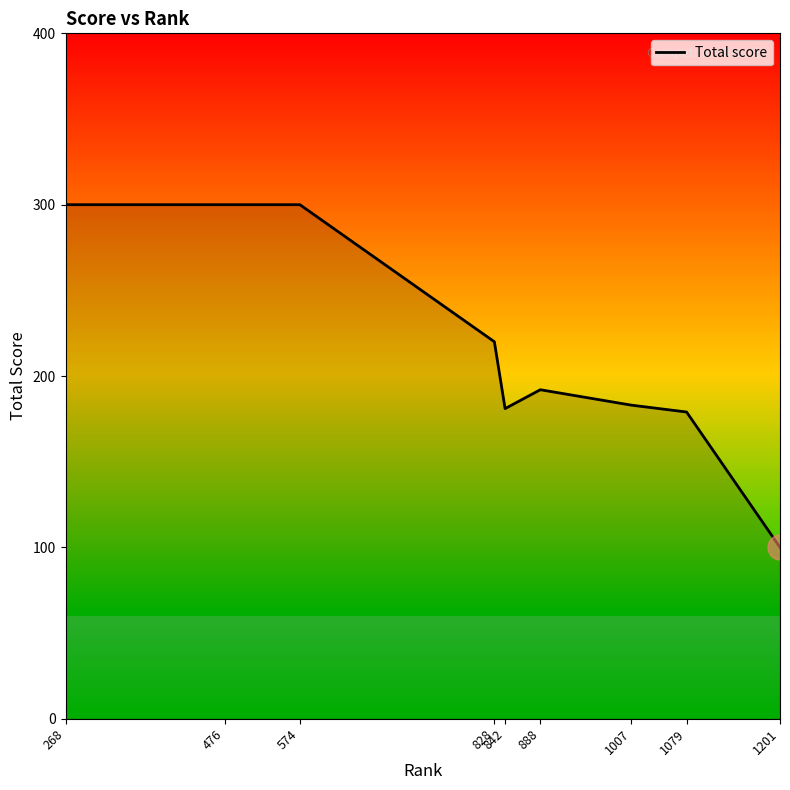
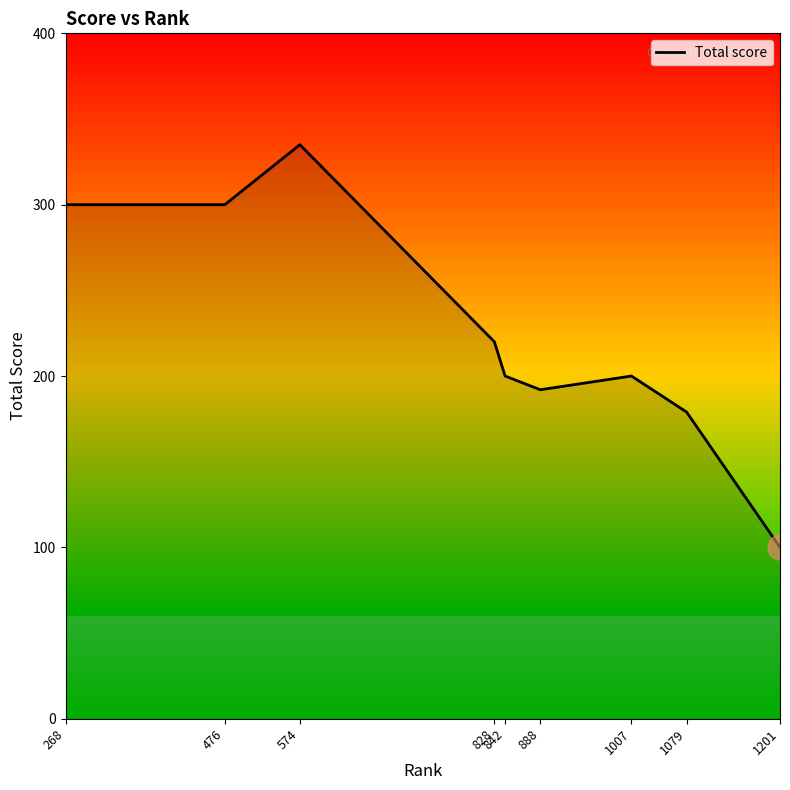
Total score, 574: 300 -> 335
Total score, 842: 181 -> 200
Total score, 1007: 183 -> 200
